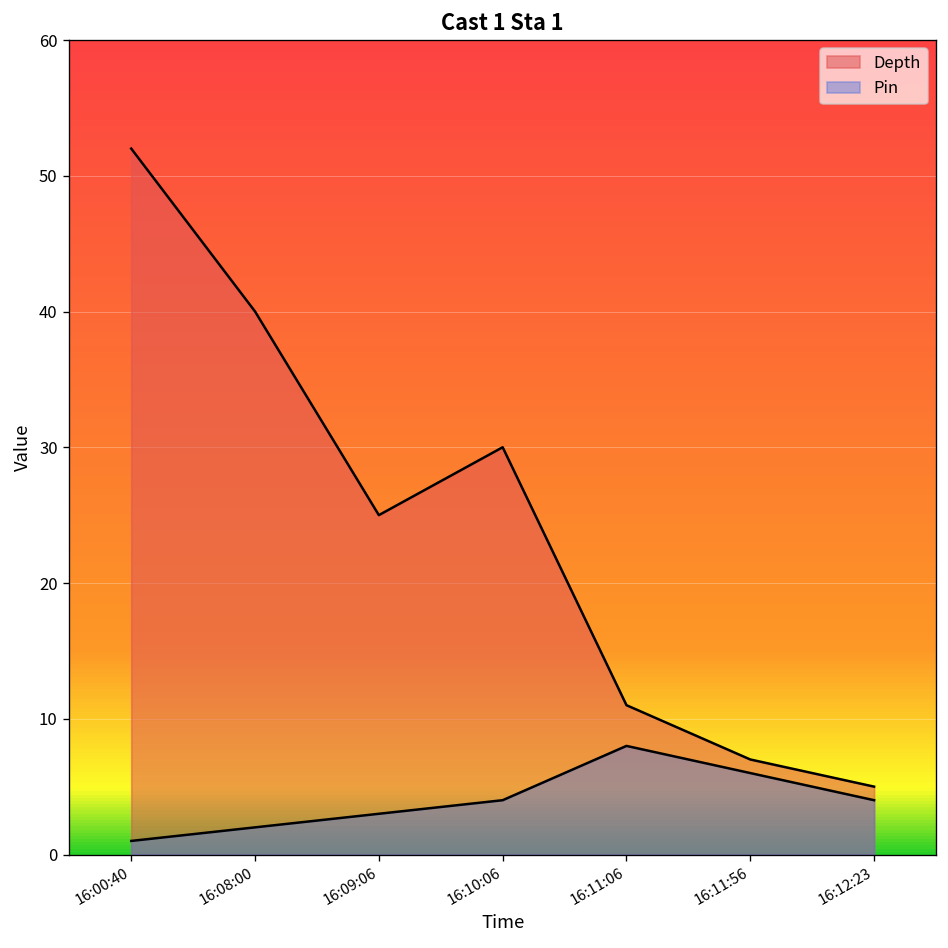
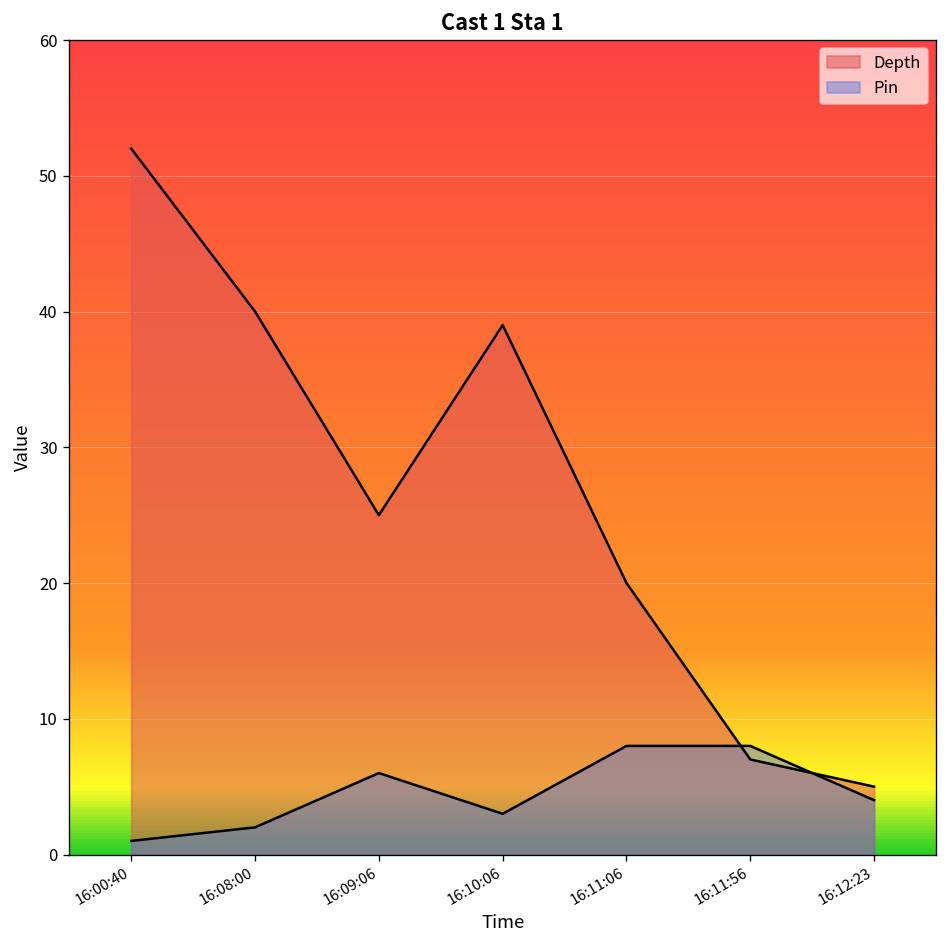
Pin, 16:09:06: 3 -> 6
Depth, 16:10:06: 30 -> 39
Pin, 16:10:06: 4 -> 3
Depth, 16:11:06: 11 -> 20
Pin, 16:11:56: 6 -> 8
